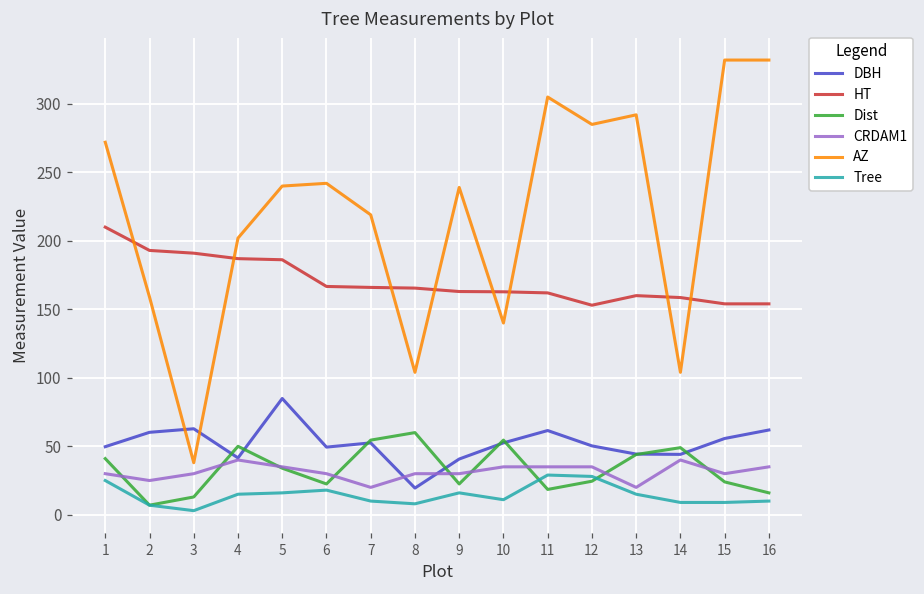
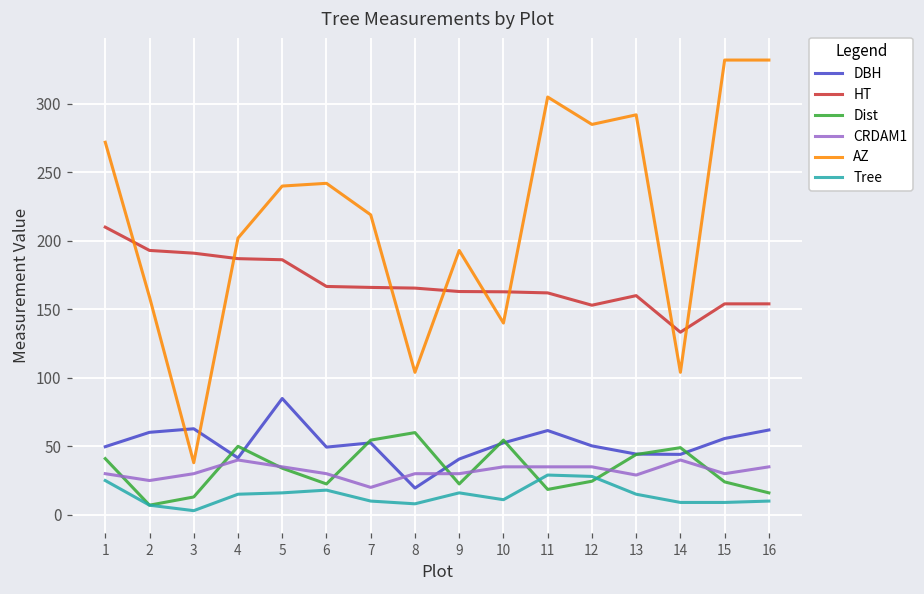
AZ, 9: 239 -> 193
CRDAM1, 13: 20 -> 29
HT, 14: 159 -> 133
